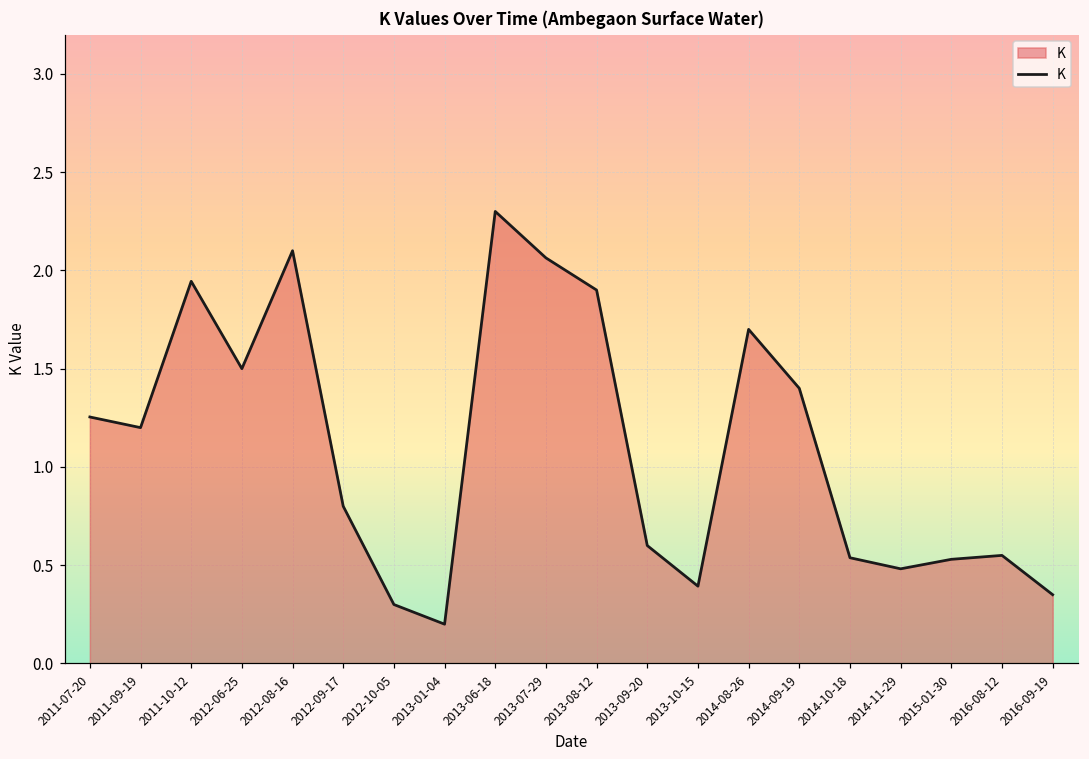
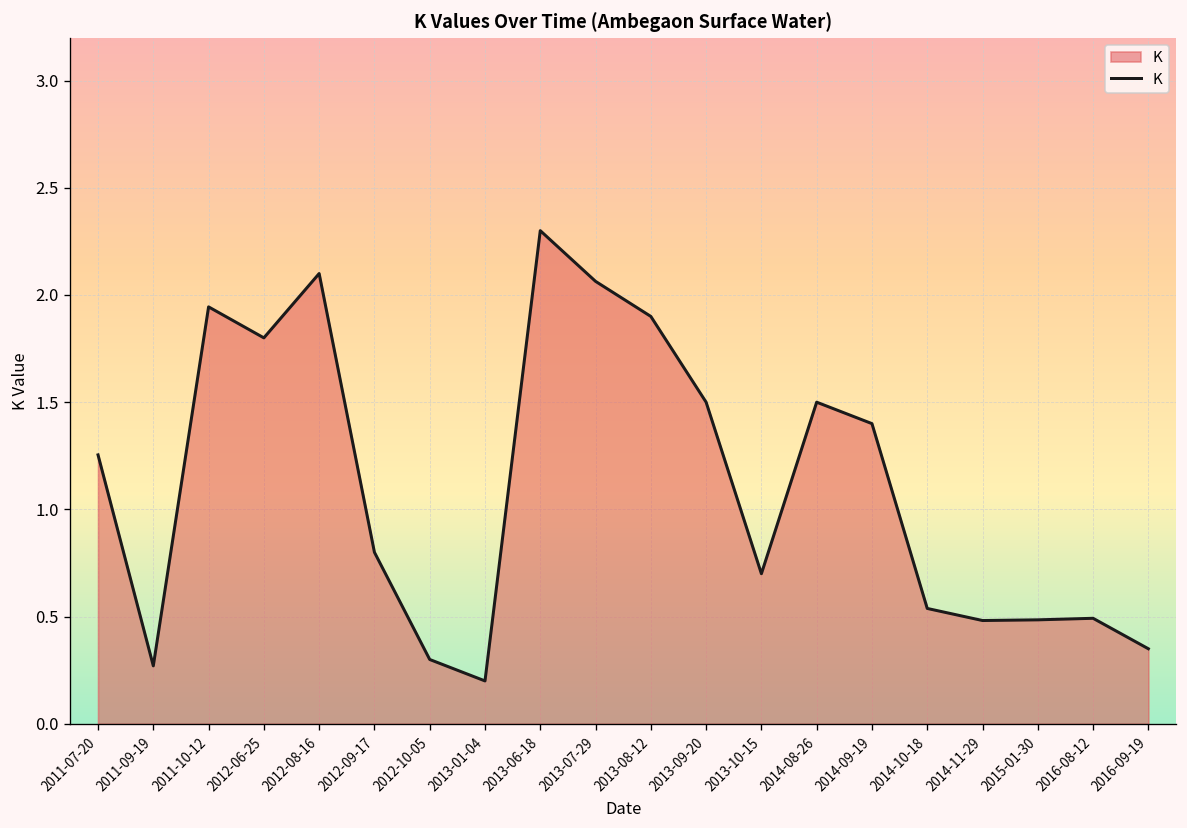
2011-09-19: 1.20 -> 0.27
2012-06-25: 1.5 -> 1.8
2013-09-20: 0.6 -> 1.5
2013-10-15: 0.39 -> 0.70
2014-08-26: 1.7 -> 1.5
2015-01-30: 0.53 -> 0.48
2016-08-12: 0.55 -> 0.49
